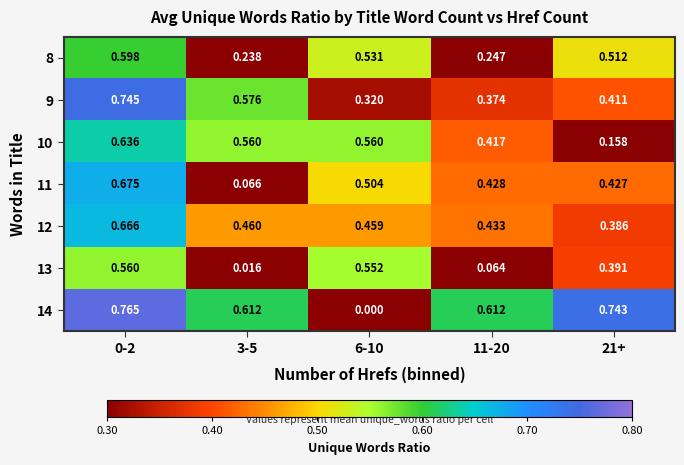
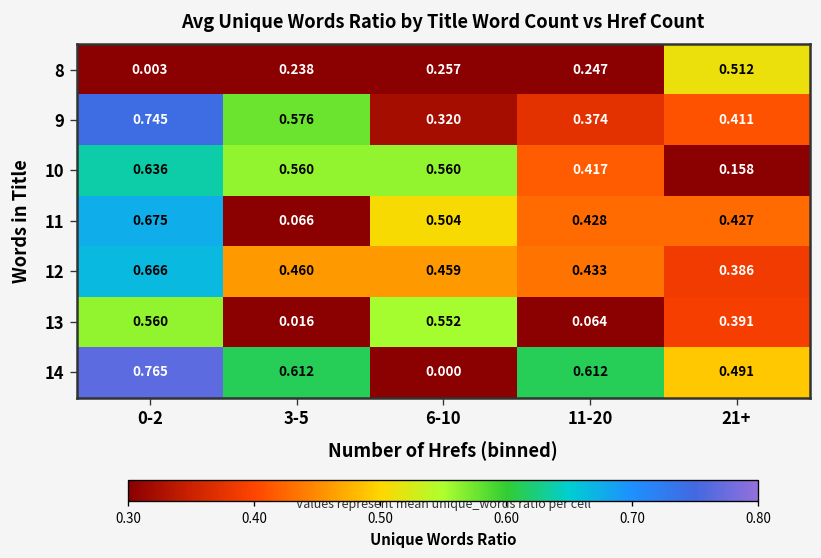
8, 0-2: 0.598 -> 0.003
8, 6-10: 0.531 -> 0.257
14, 21+: 0.743 -> 0.491
